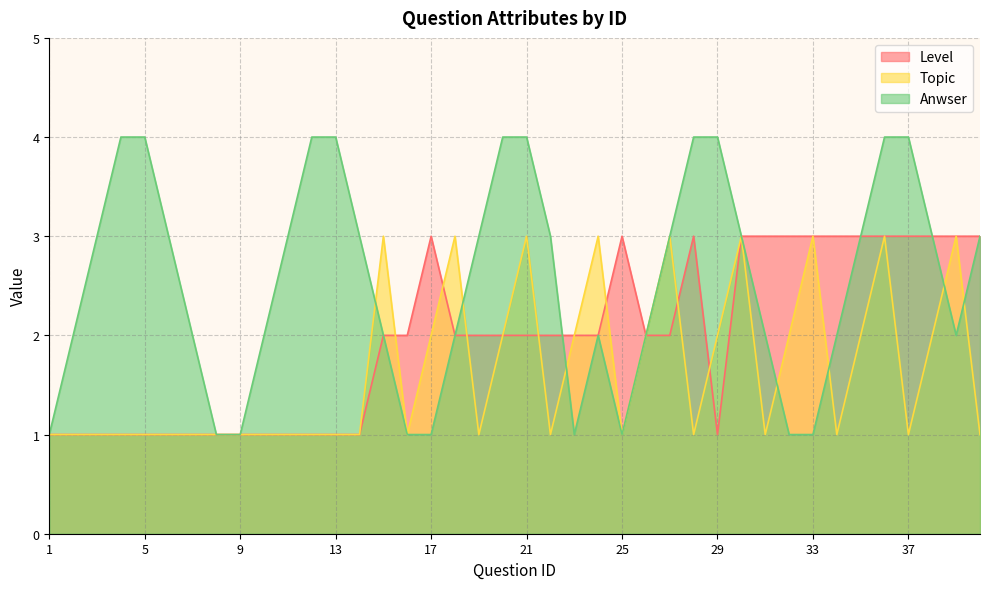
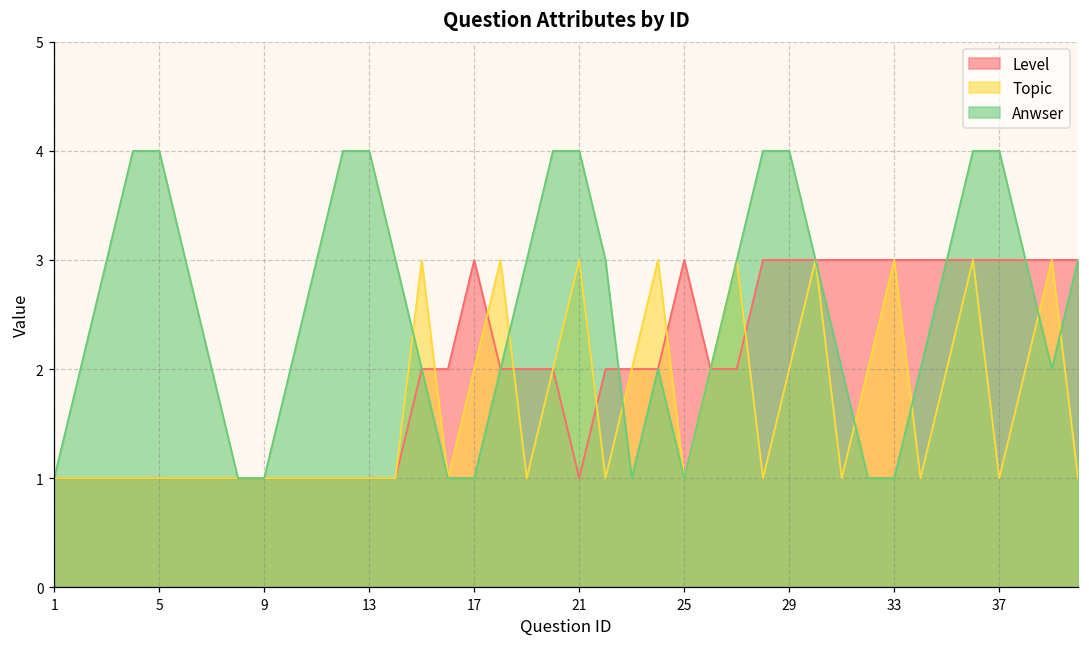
Level, 21: 2 -> 1
Level, 29: 1 -> 3
